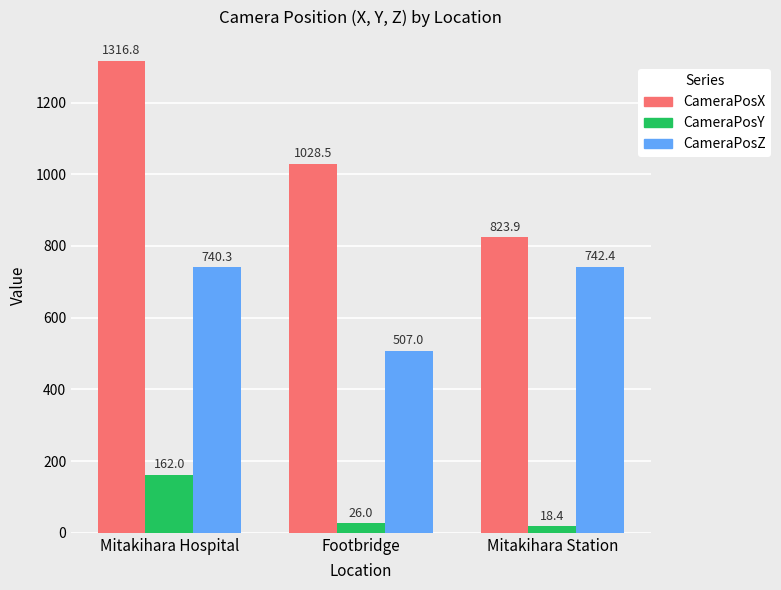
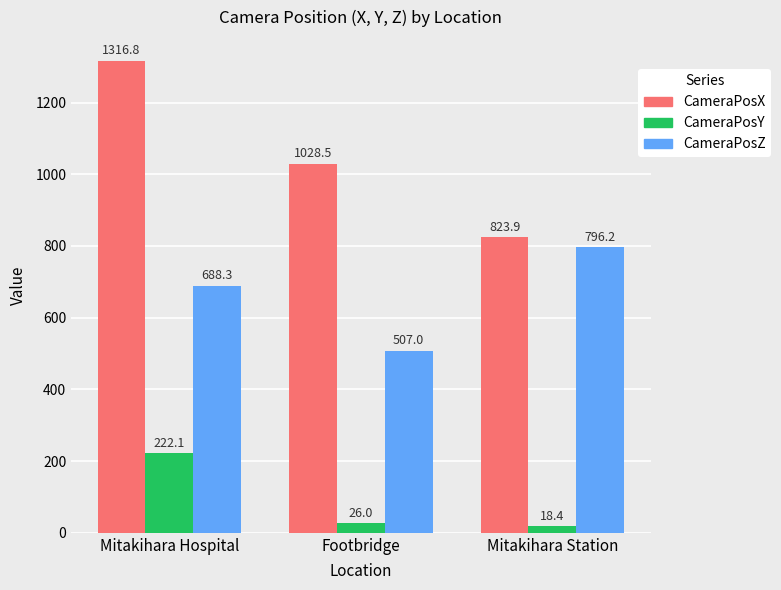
CameraPosY, Mitakihara Hospital: 162.0 -> 222.1
CameraPosZ, Mitakihara Hospital: 740.3 -> 688.3
CameraPosZ, Mitakihara Station: 742.4 -> 796.2
